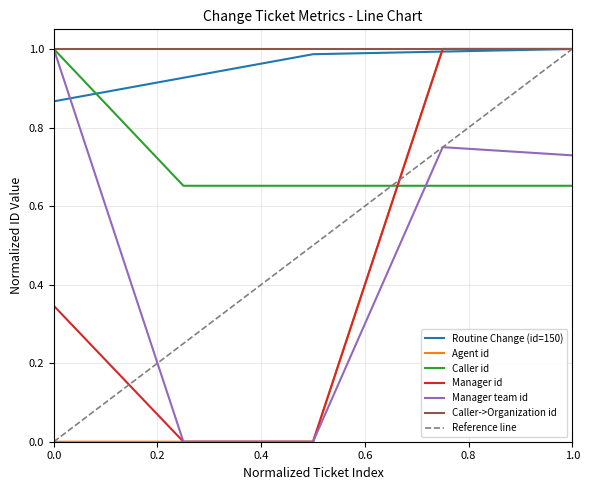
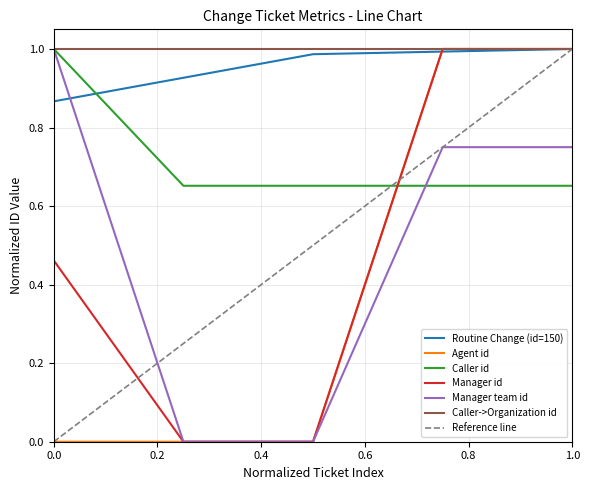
Manager id, 0.0: 0.35 -> 0.46
Manager team id, 1.0: 0.73 -> 0.75
